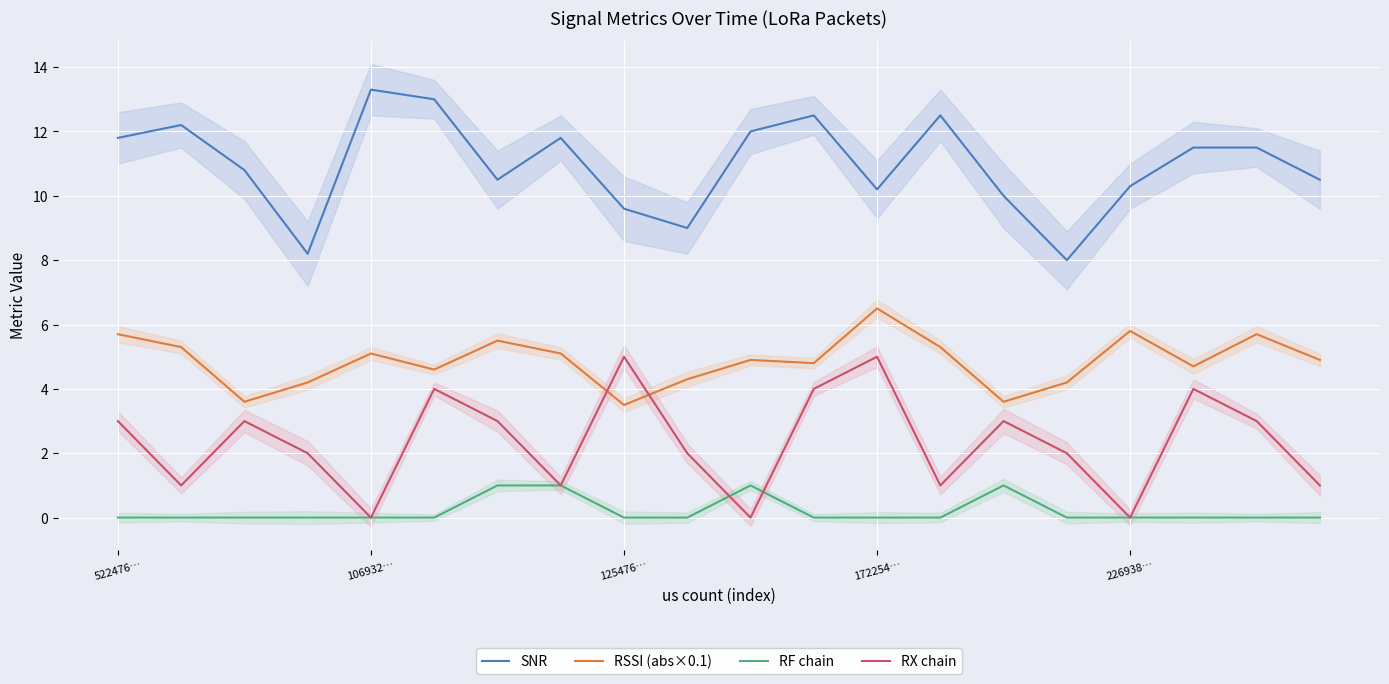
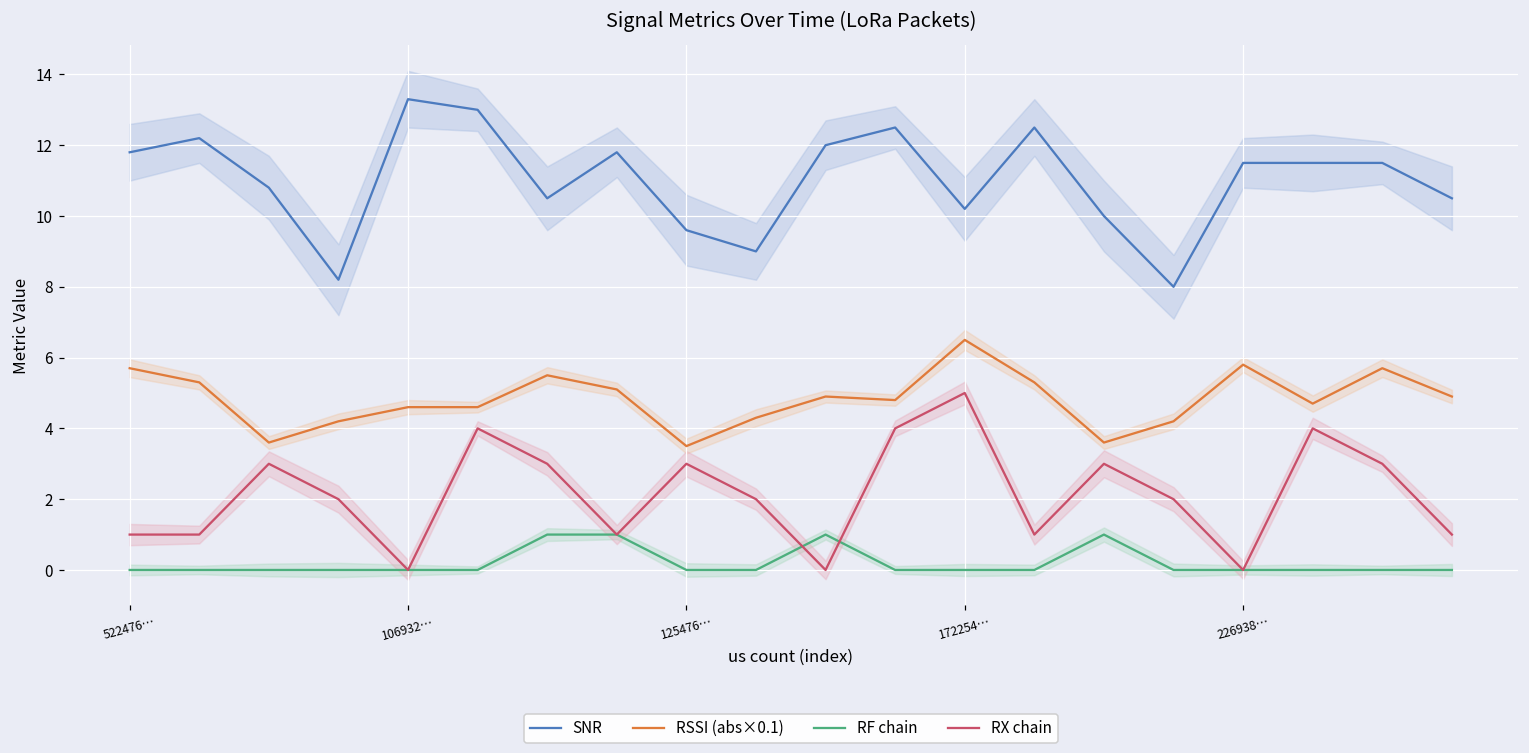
RX chain, 522476…: 3 -> 1
RSSI (abs×0.1), 106932…: 5.1 -> 4.6
RX chain, 125476…: 5 -> 3
SNR, 226938…: 10.3 -> 11.5
